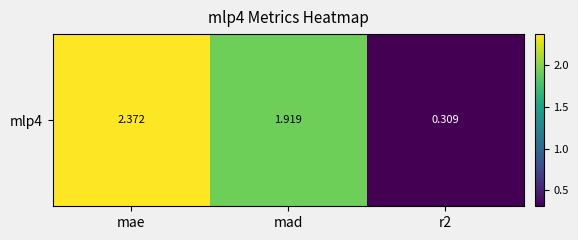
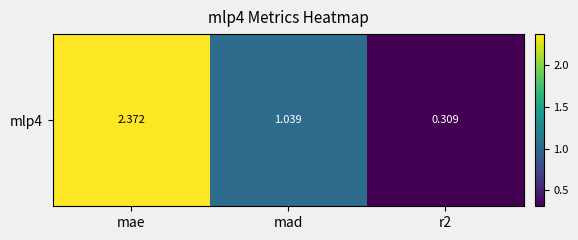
mlp4, mad: 1.919 -> 1.039
